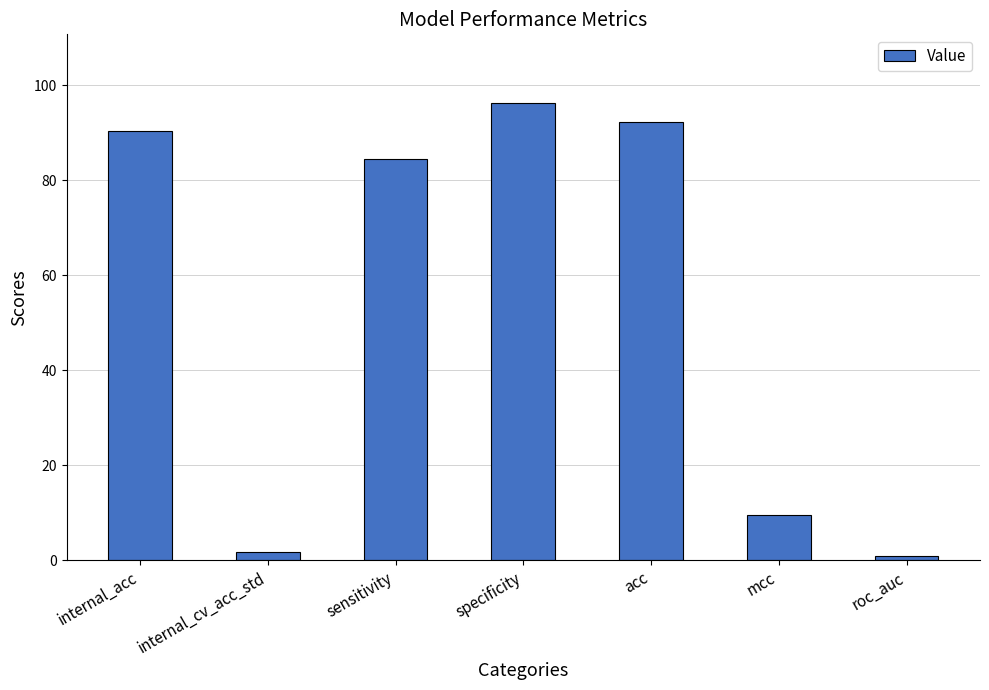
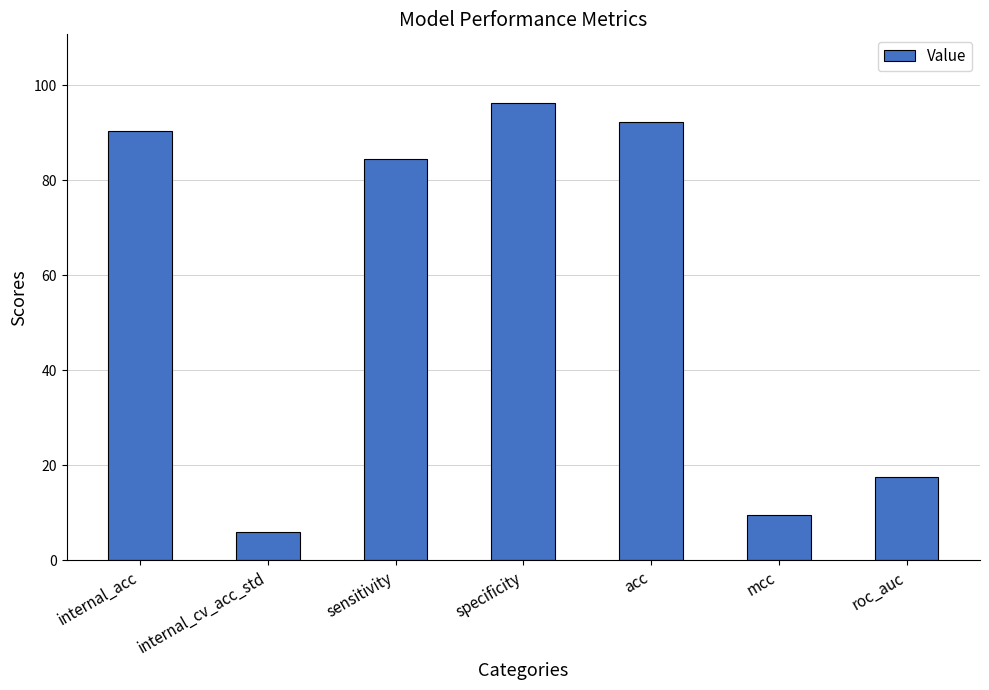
internal_cv_acc_std: 2 -> 6
roc_auc: 1 -> 17
